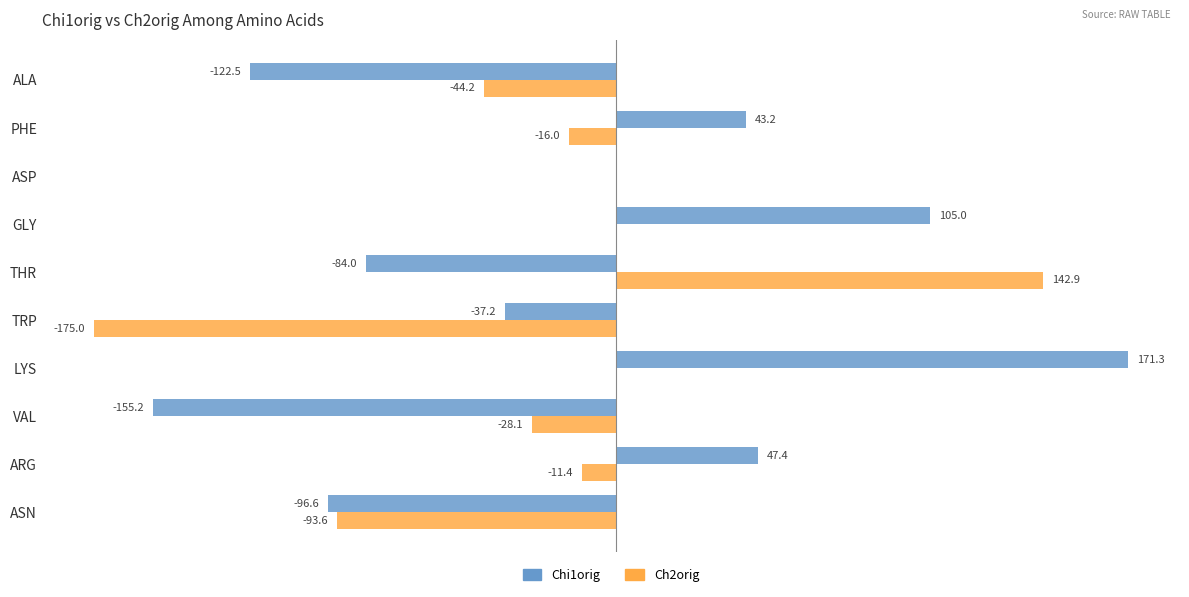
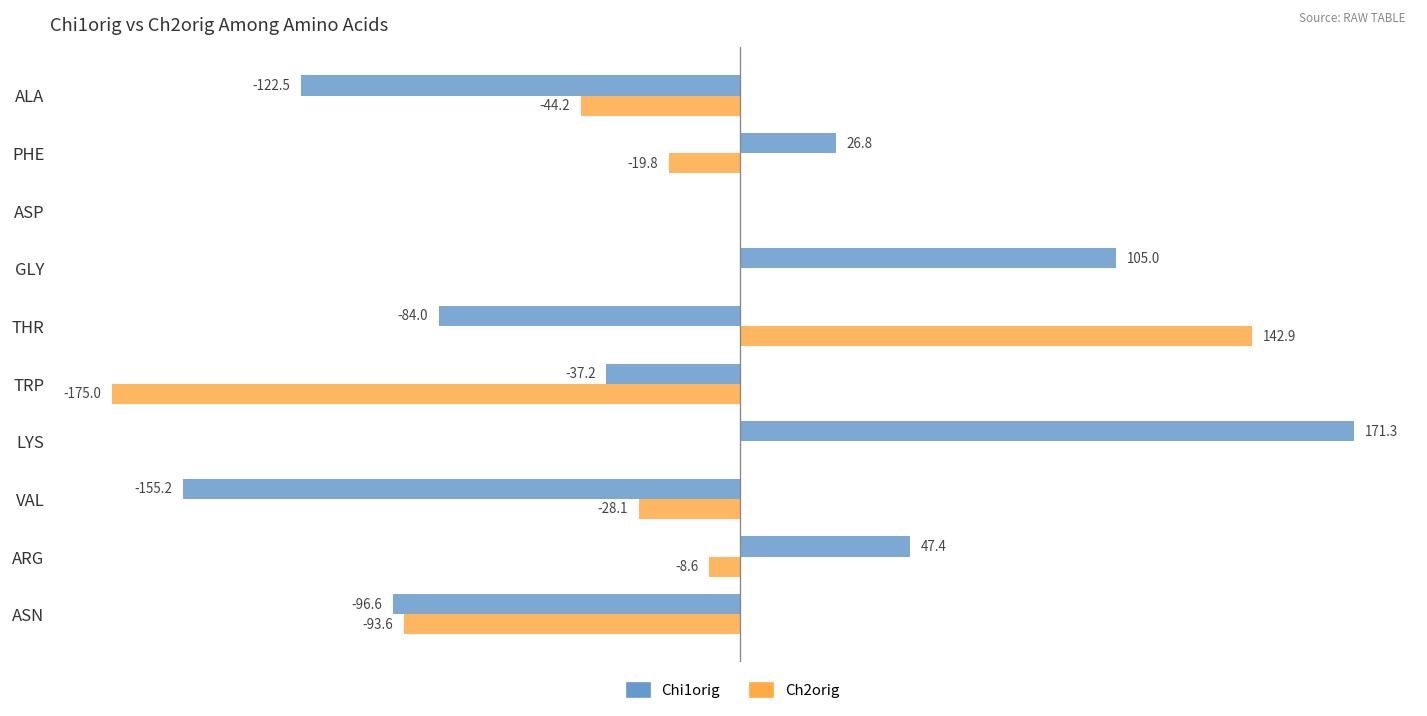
Chi1orig, PHE: 43.2 -> 26.8
Ch2orig, PHE: -16.0 -> -19.8
Ch2orig, ARG: -11.4 -> -8.6
